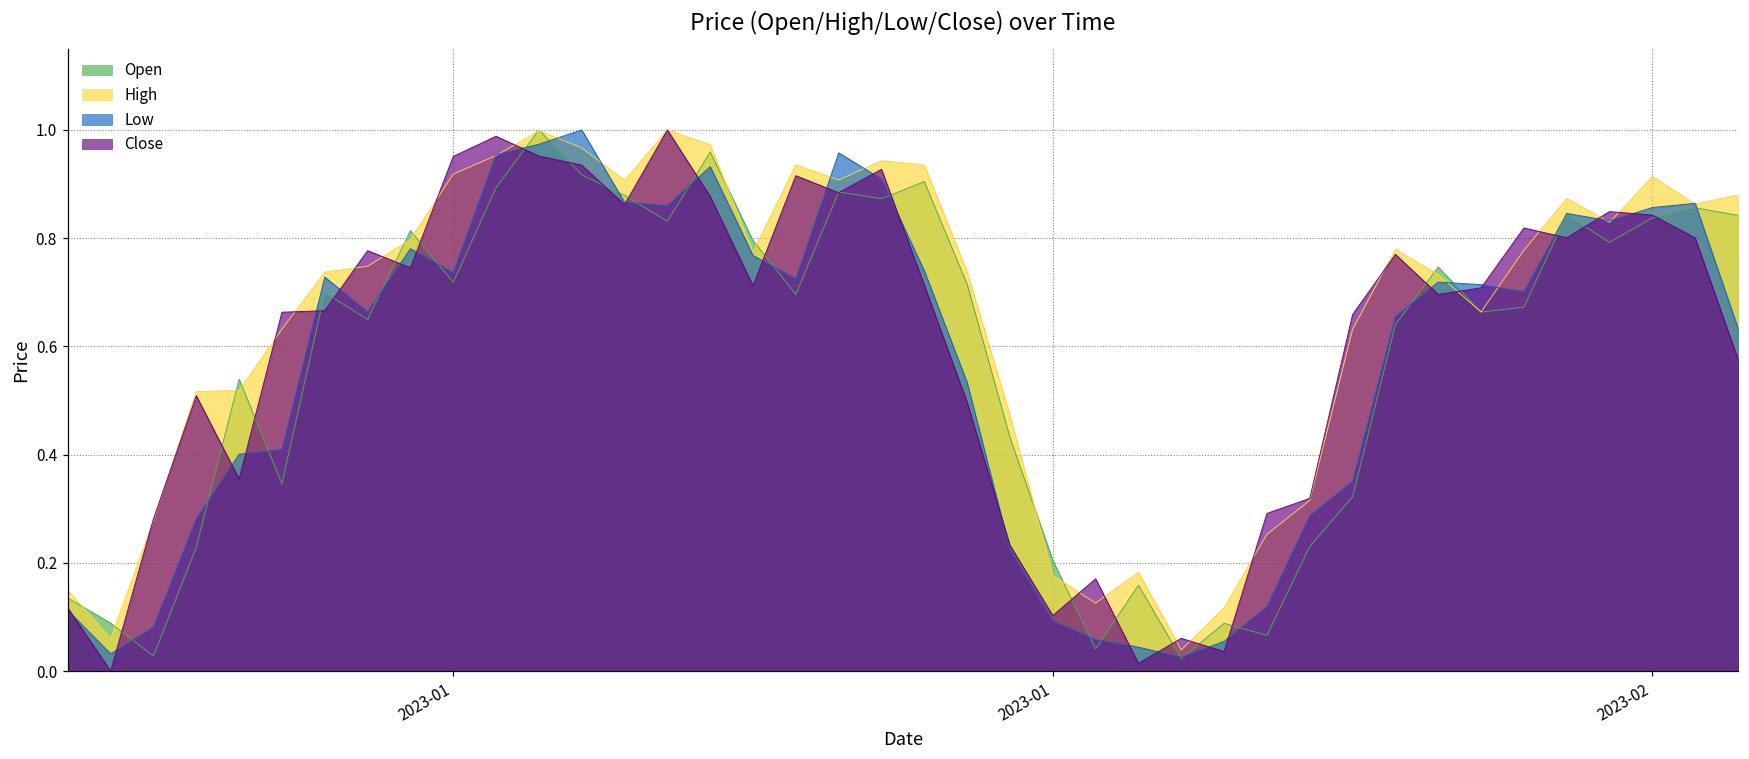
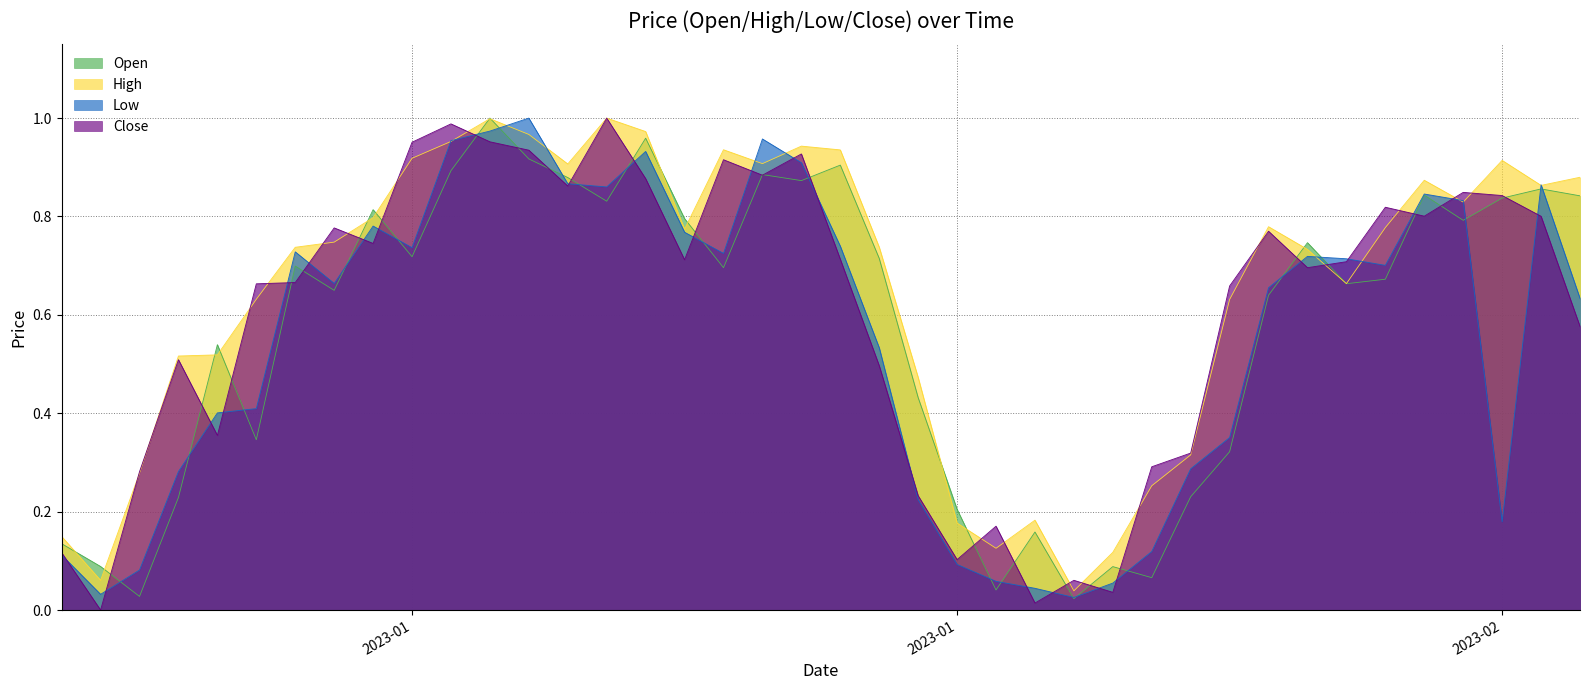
Low, 2023-02: 0.86 -> 0.18
